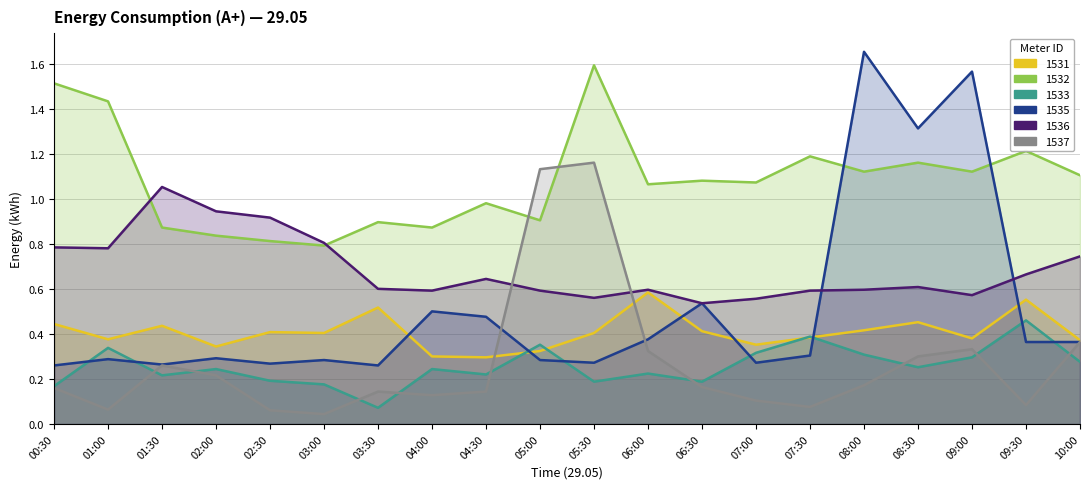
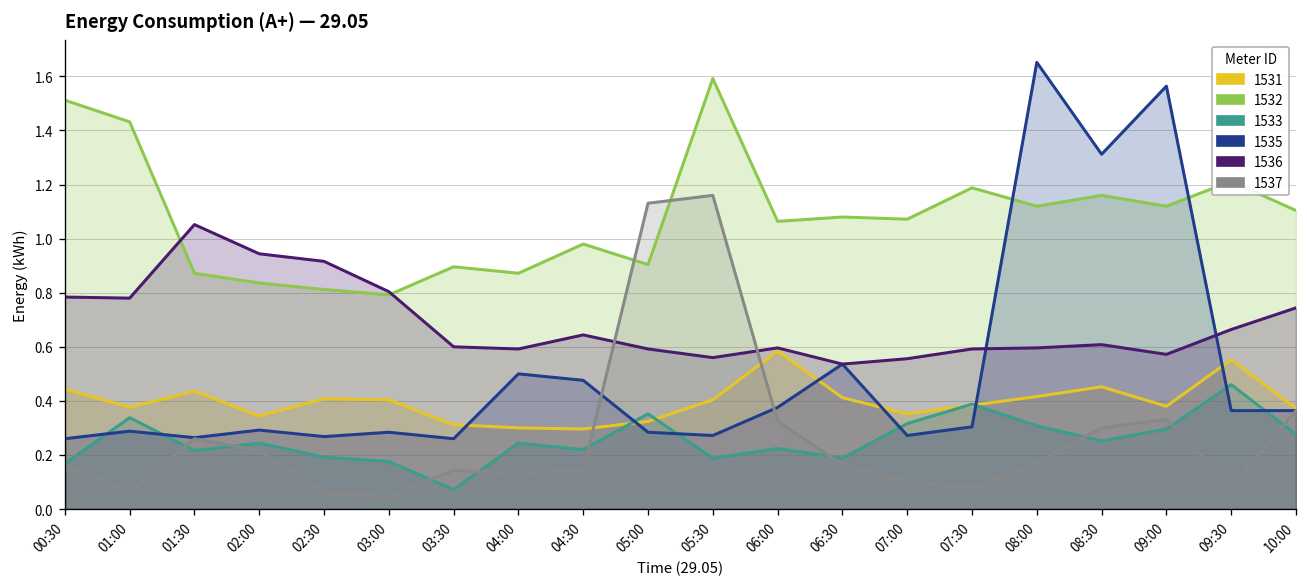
1531, 03:30: 0.52 -> 0.31
